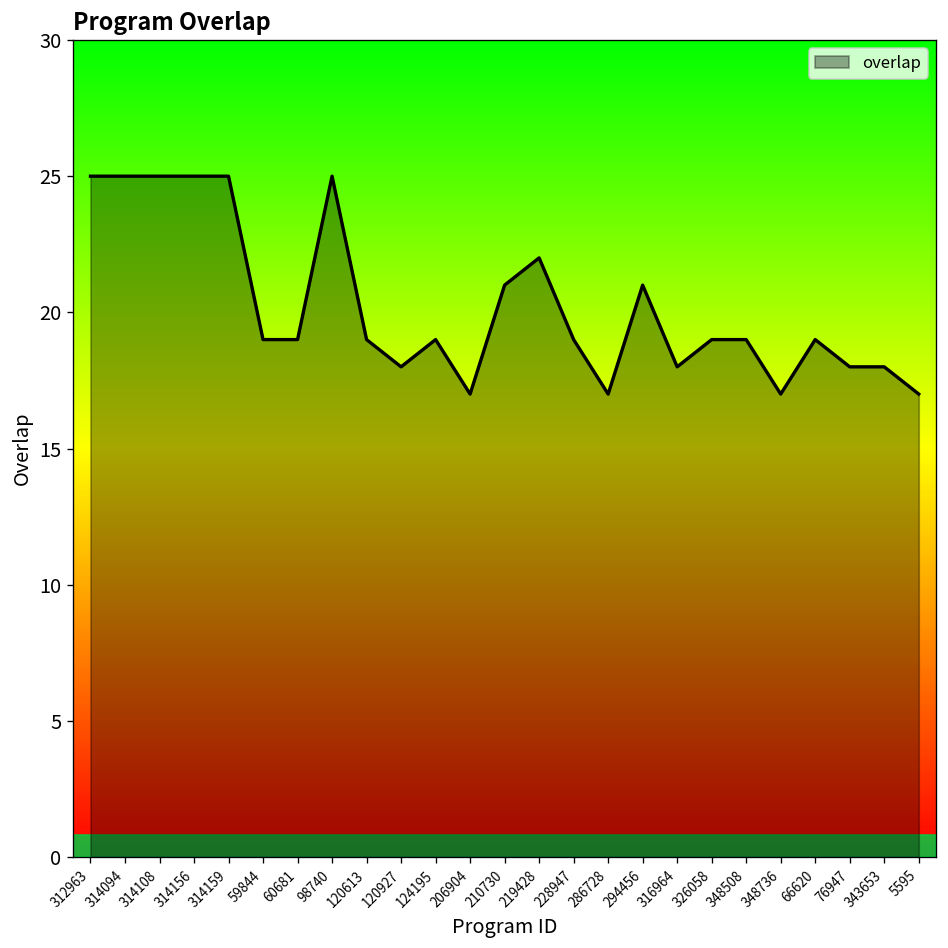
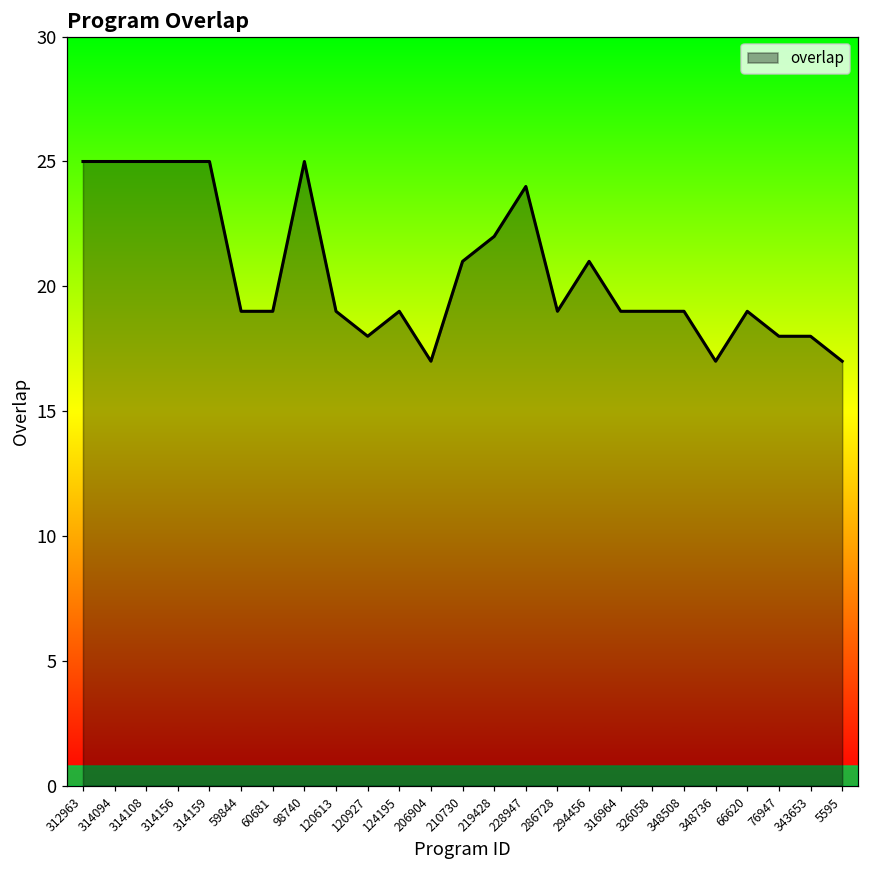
228947: 19 -> 24
286728: 17 -> 19
316964: 18 -> 19
